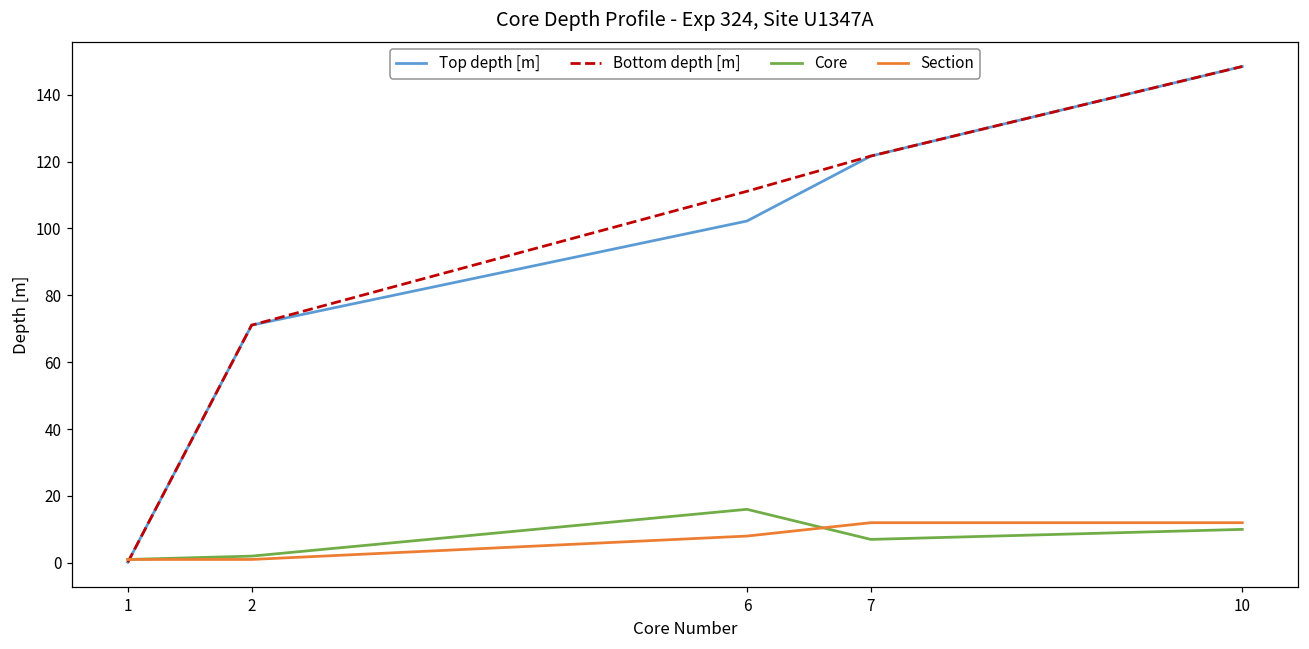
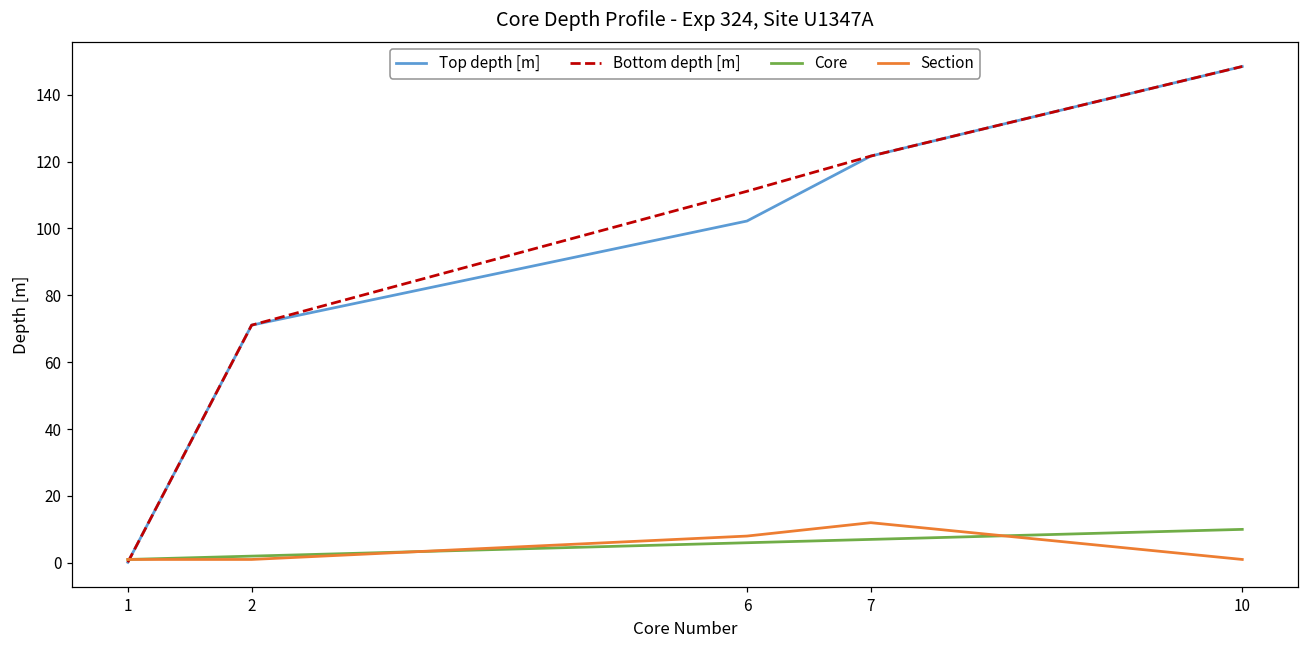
Core, 6: 16 -> 6
Section, 10: 12 -> 1
